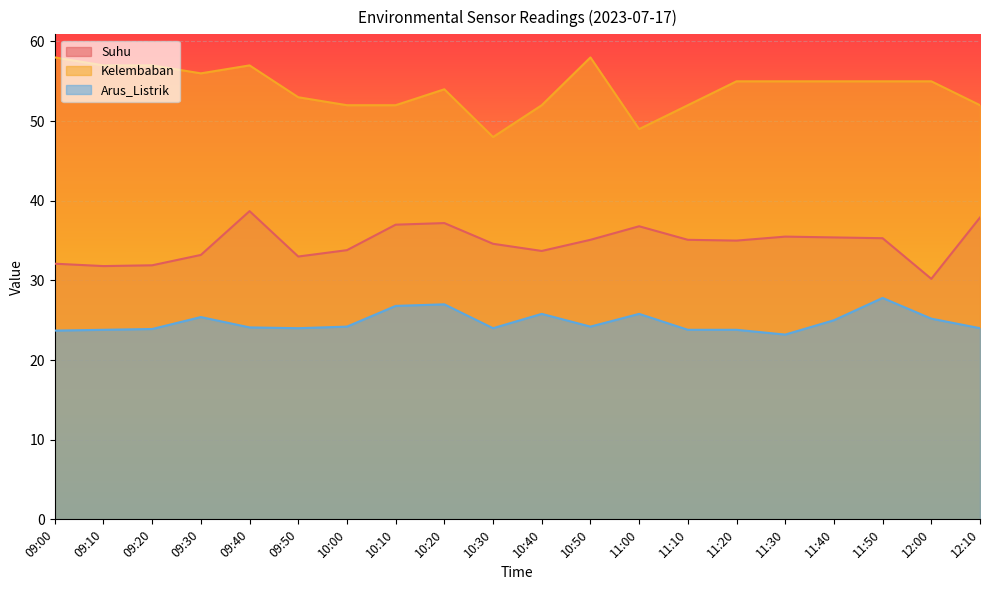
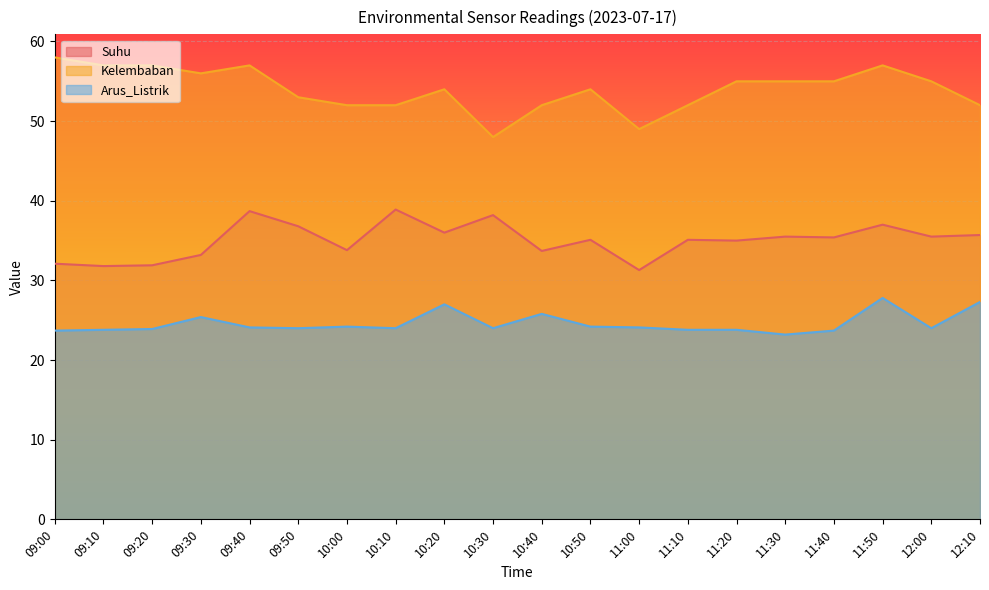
Suhu, 09:50: 33 -> 37
Suhu, 10:10: 37 -> 39
Arus_Listrik, 10:10: 27 -> 24
Suhu, 10:20: 37 -> 36
Suhu, 10:30: 35 -> 38
Kelembaban, 10:50: 58 -> 54
Suhu, 11:00: 37 -> 31
Arus_Listrik, 11:00: 26 -> 24
Arus_Listrik, 11:40: 25 -> 24
Suhu, 11:50: 35 -> 37
Kelembaban, 11:50: 55 -> 57
Suhu, 12:00: 30 -> 36
Arus_Listrik, 12:00: 25 -> 24
Suhu, 12:10: 38 -> 36
Arus_Listrik, 12:10: 24 -> 27
